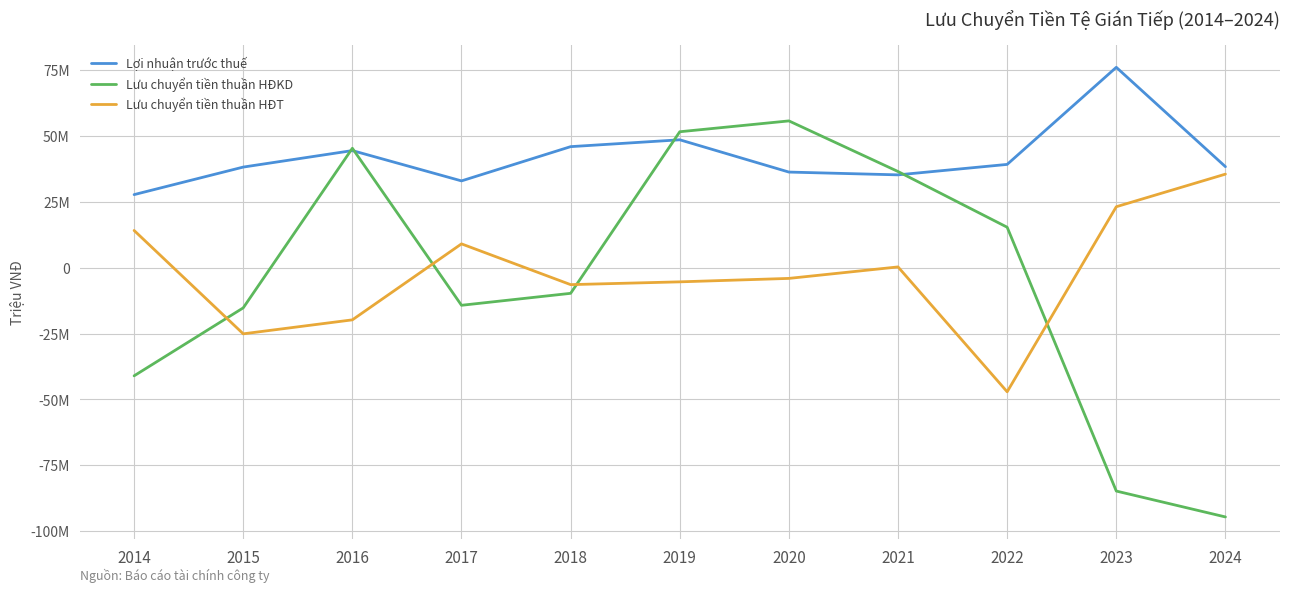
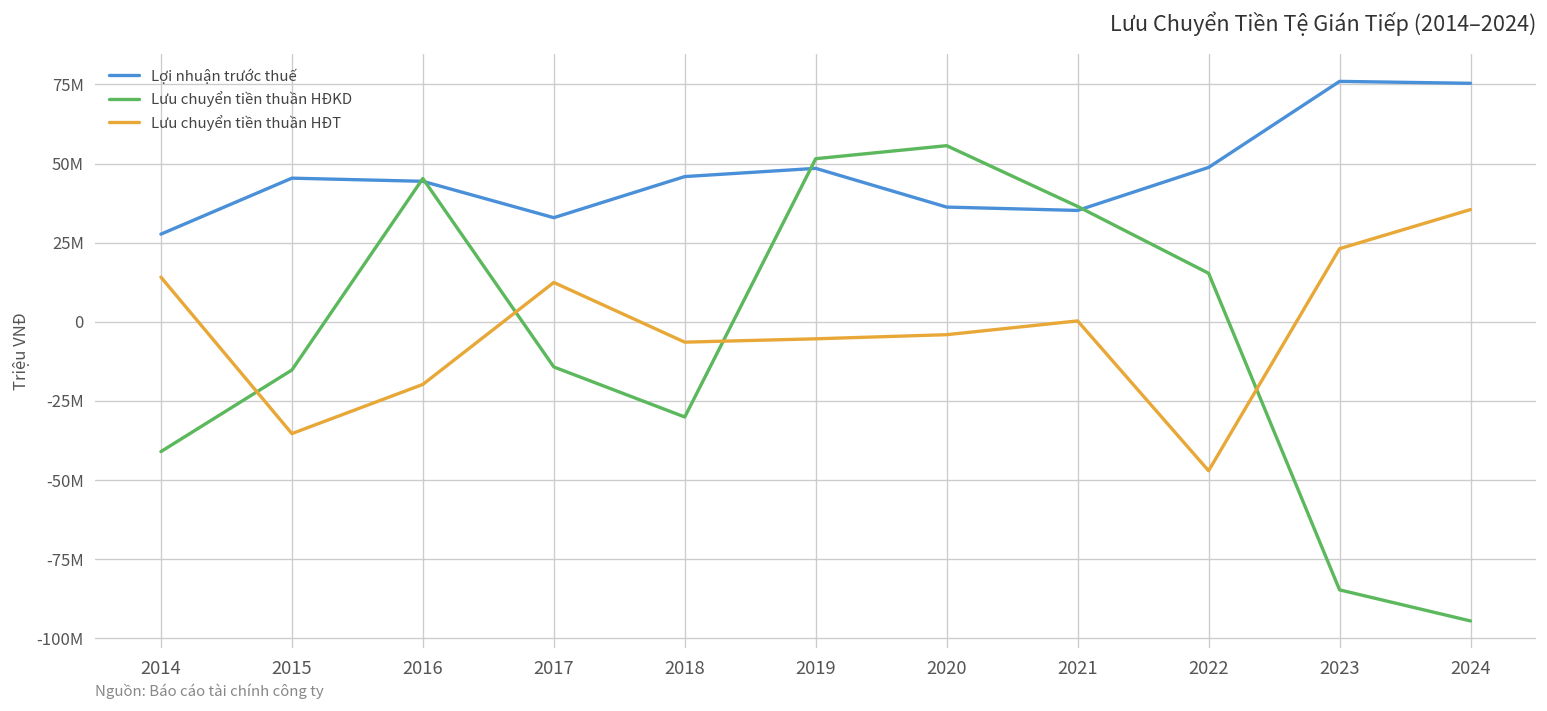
Lợi nhuận trước thuế, 2015: 38000000 -> 45000000
Lưu chuyển tiền thuần HĐT, 2015: -25000000 -> -35000000
Lưu chuyển tiền thuần HĐT, 2017: 9000000 -> 12000000
Lưu chuyển tiền thuần HĐKD, 2018: -10000000 -> -30000000
Lợi nhuận trước thuế, 2022: 39000000 -> 49000000
Lợi nhuận trước thuế, 2024: 38000000 -> 75000000
